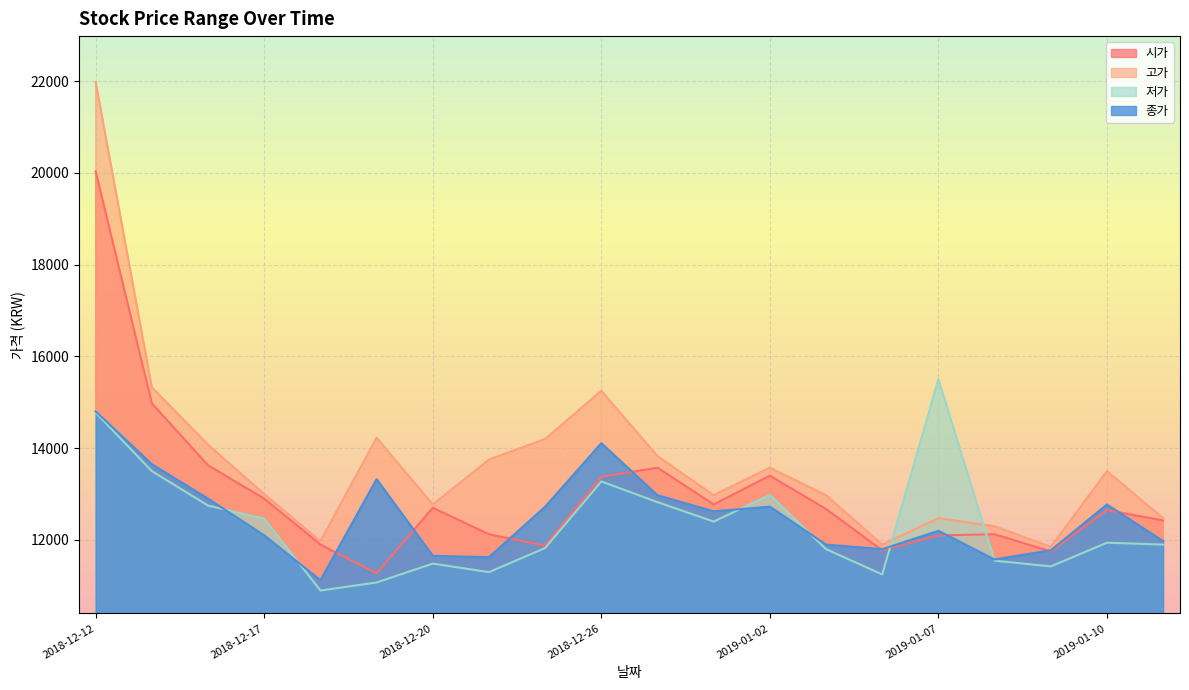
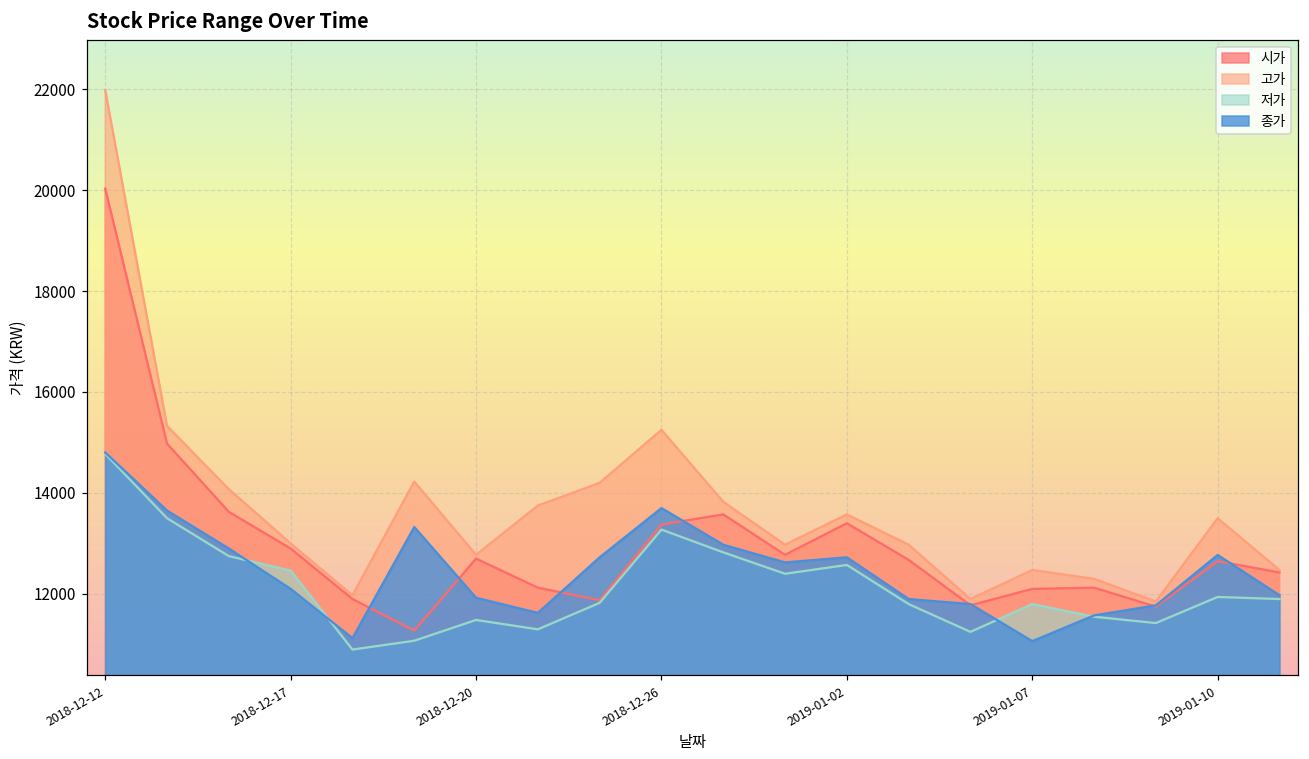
종가, 2018-12-20: 11600 -> 11900
종가, 2018-12-26: 14100 -> 13700
저가, 2019-01-02: 13000 -> 12600
저가, 2019-01-07: 15500 -> 11800
종가, 2019-01-07: 12200 -> 11100
